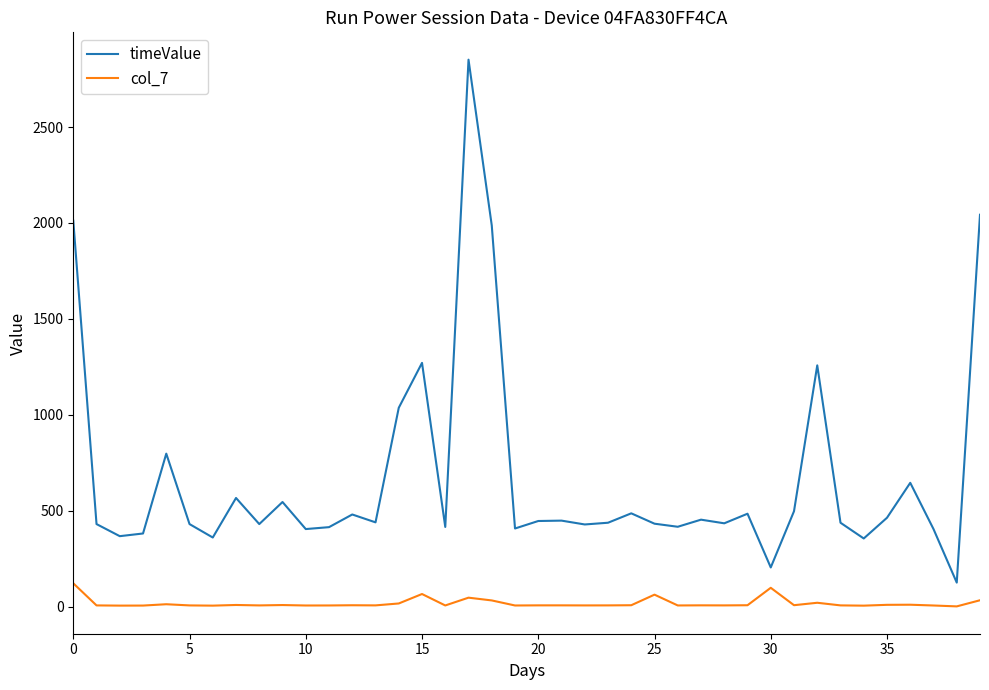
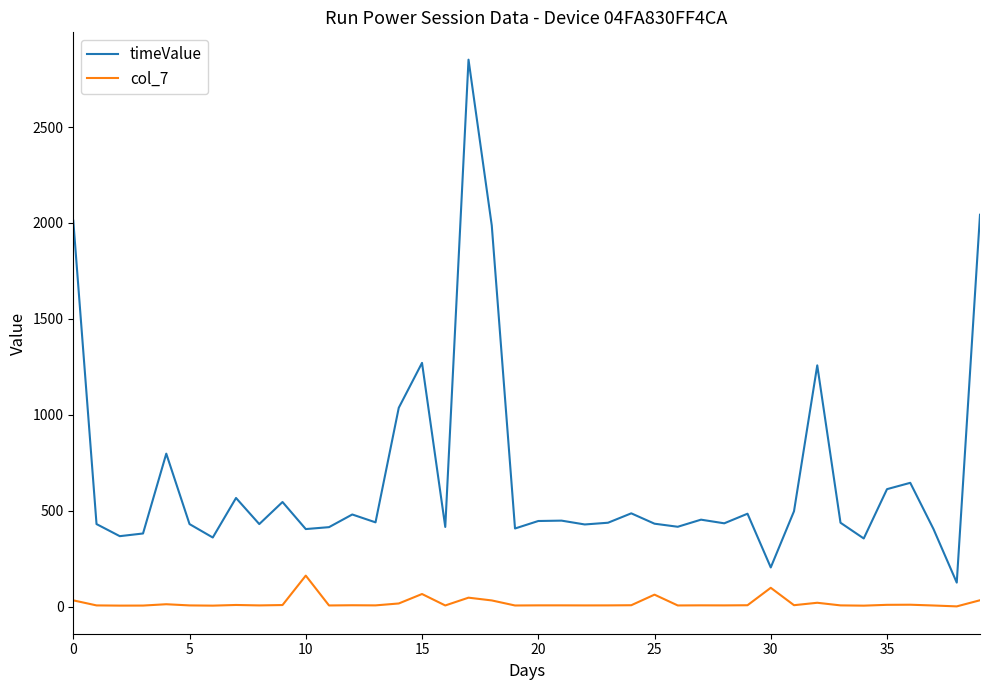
col_7, 0: 120 -> 30
col_7, 10: 10 -> 160
timeValue, 35: 460 -> 610
